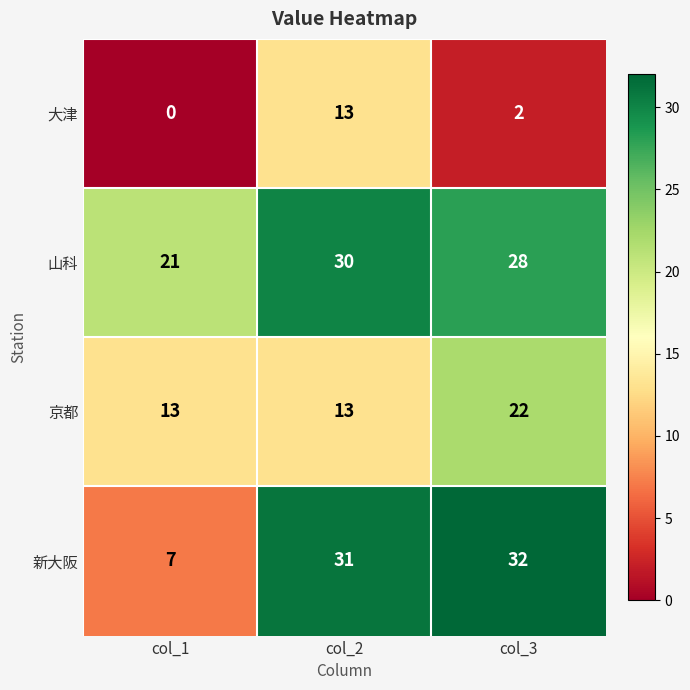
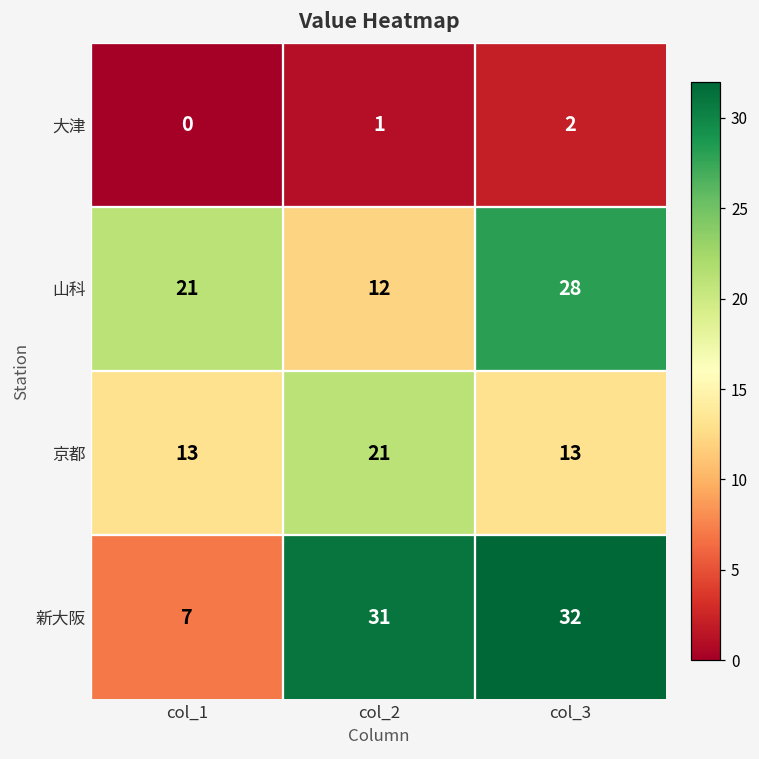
大津, col_2: 13 -> 1
山科, col_2: 30 -> 12
京都, col_2: 13 -> 21
京都, col_3: 22 -> 13
